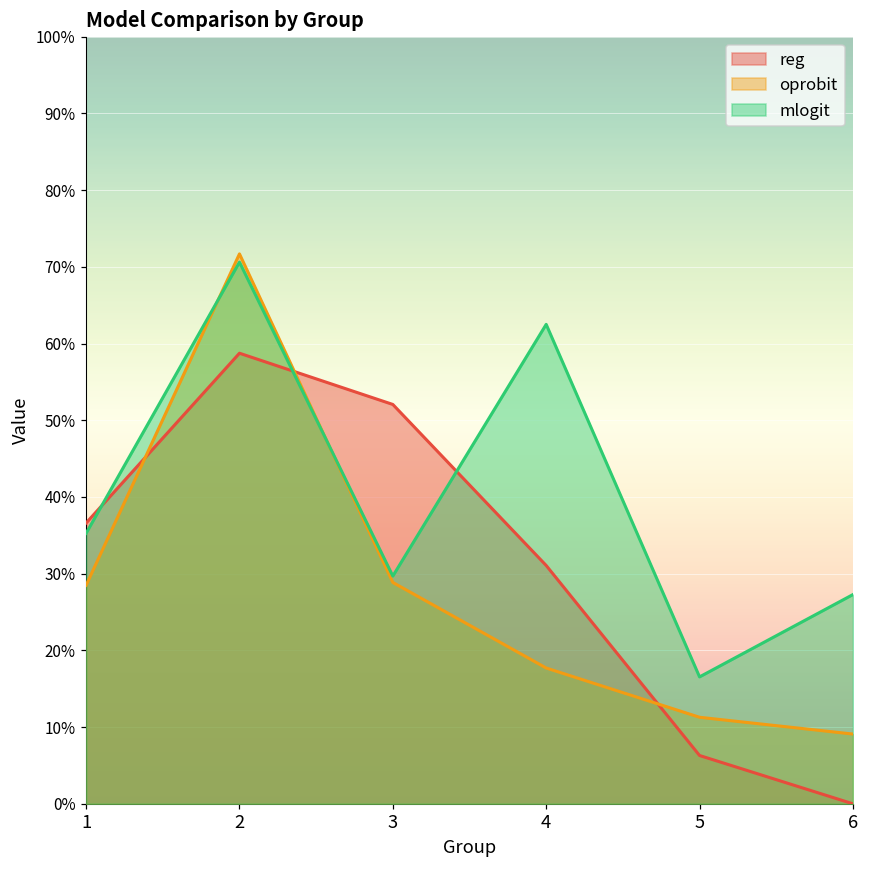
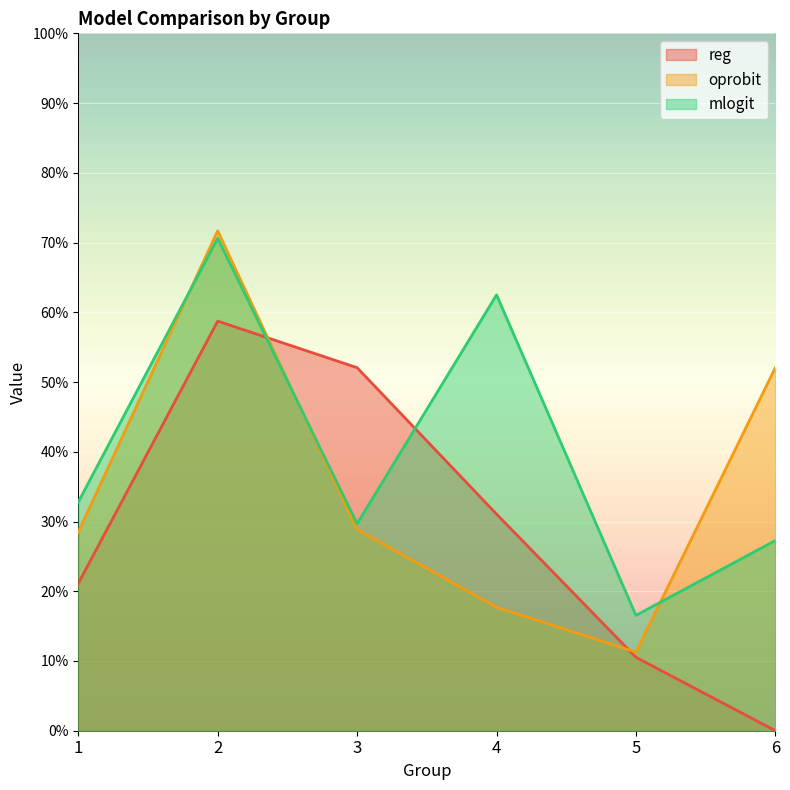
reg, 1: 37% -> 21%
mlogit, 1: 35% -> 33%
reg, 5: 6% -> 11%
oprobit, 6: 9% -> 52%
